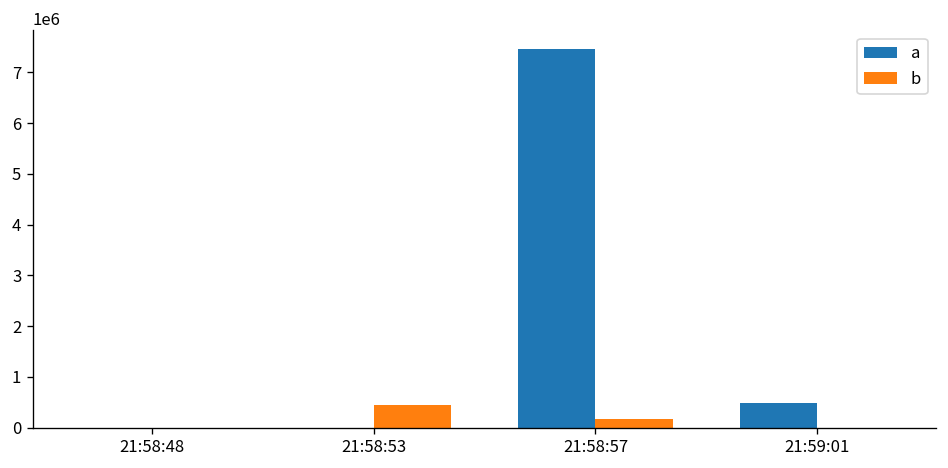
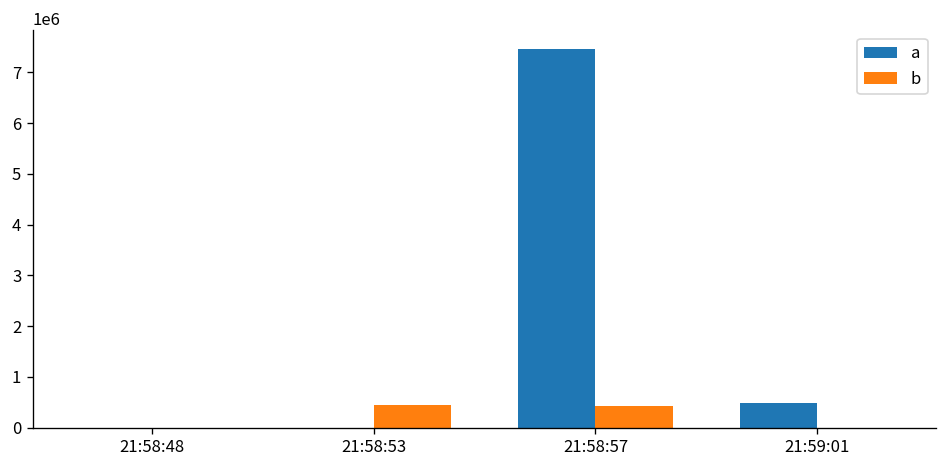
b, 21:58:57: 200000 -> 400000
